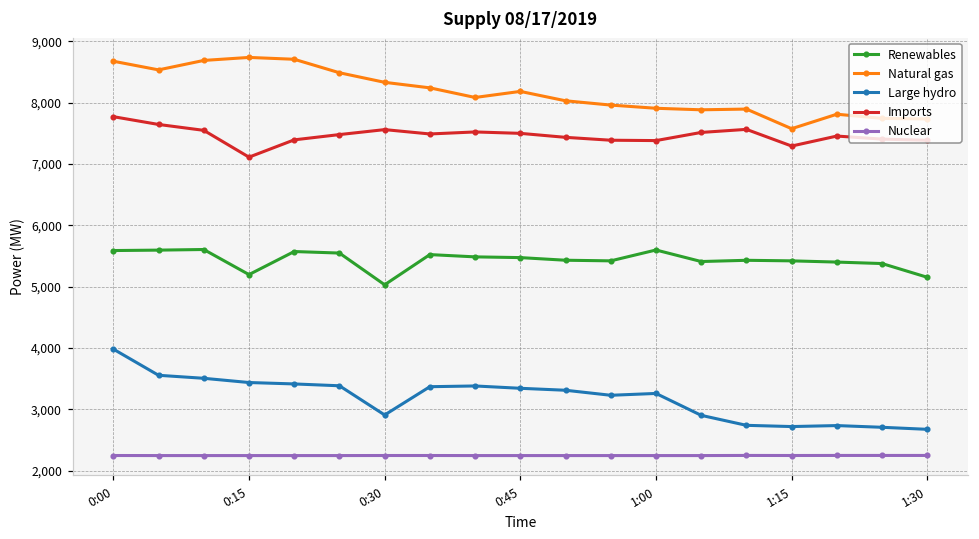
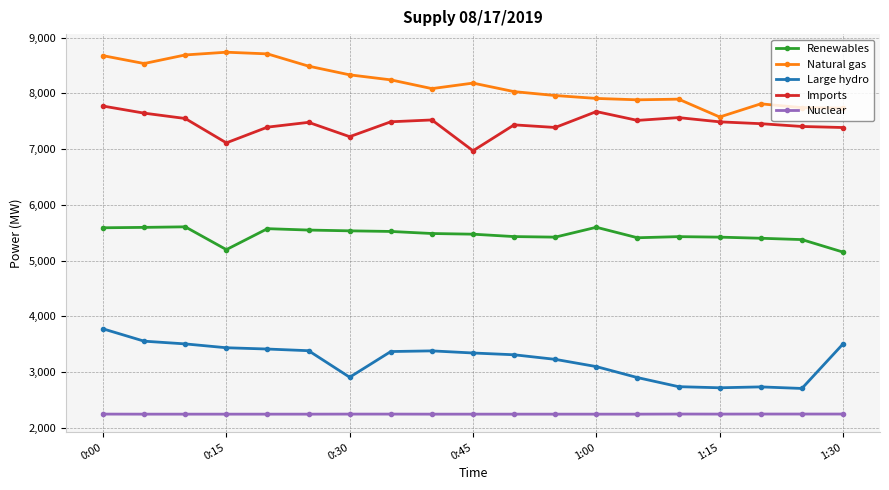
Large hydro, 0:00: 4,000 -> 3,800
Renewables, 0:30: 5,000 -> 5,500
Imports, 0:30: 7,600 -> 7,200
Imports, 0:45: 7,500 -> 7,000
Large hydro, 1:00: 3,300 -> 3,100
Imports, 1:00: 7,400 -> 7,700
Imports, 1:15: 7,300 -> 7,500
Large hydro, 1:30: 2,700 -> 3,500
